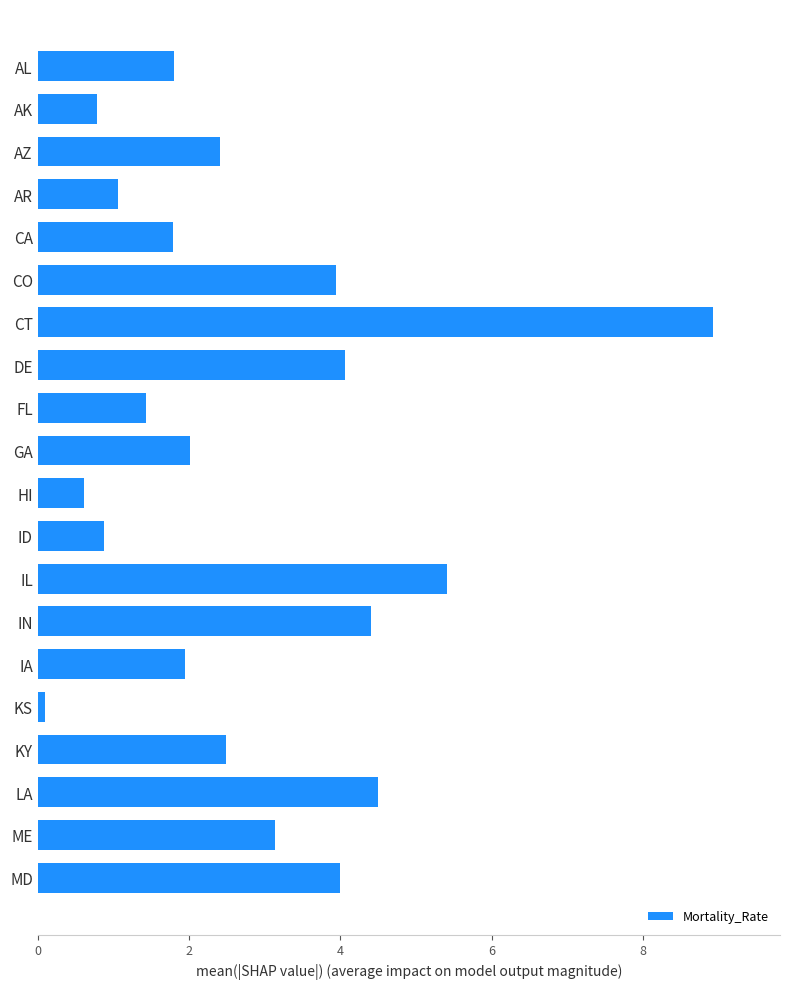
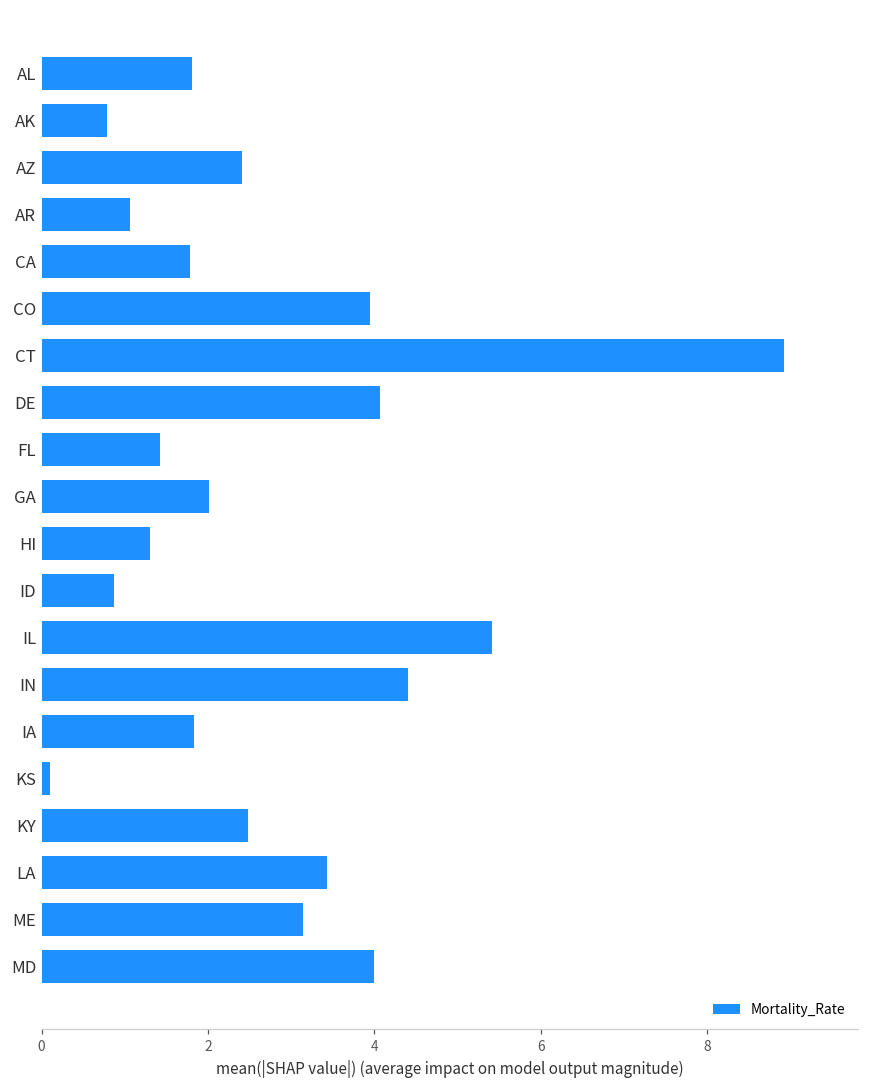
HI: 0.6 -> 1.3
IA: 2.0 -> 1.8
LA: 4.5 -> 3.4
